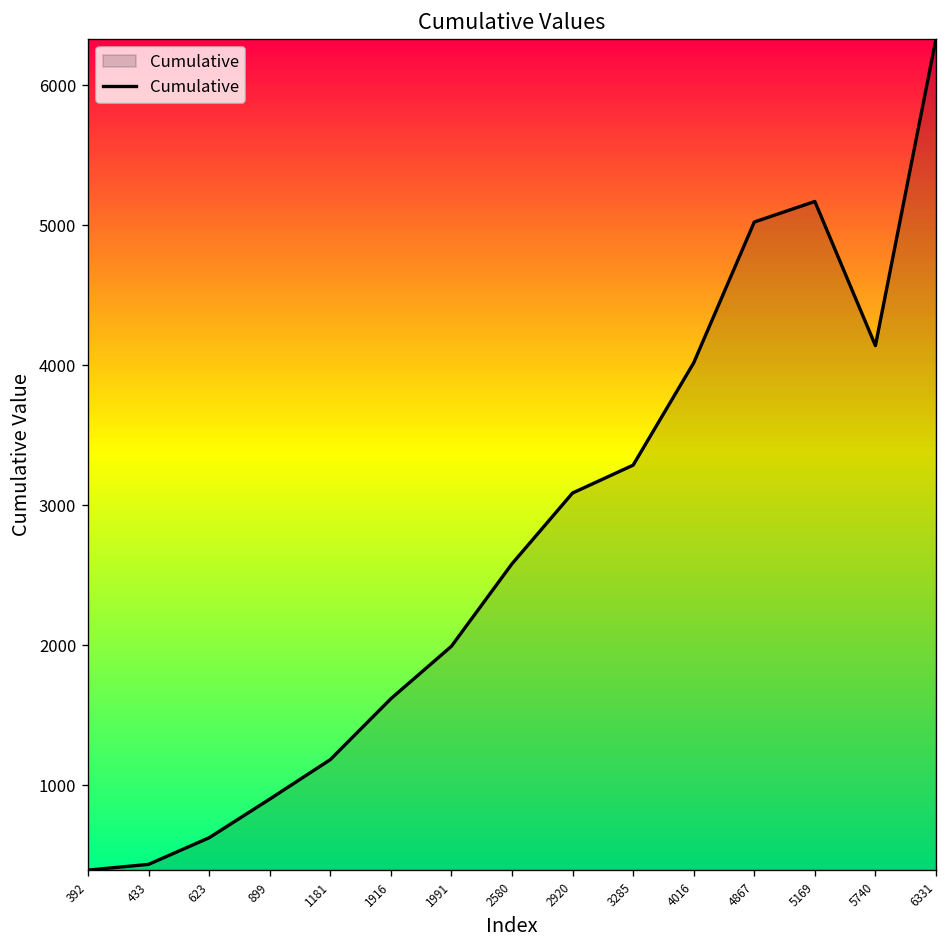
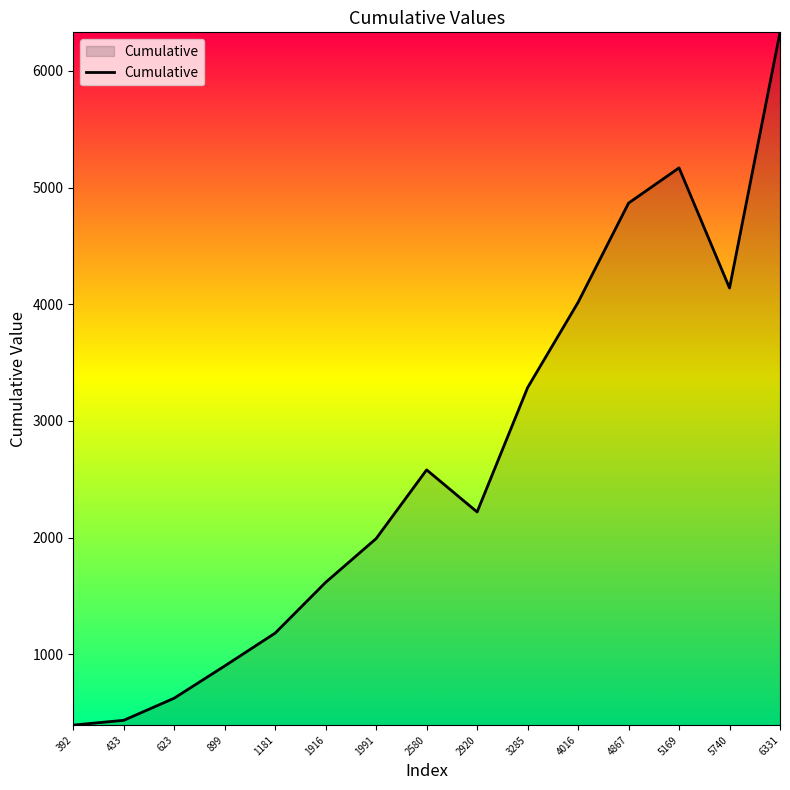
2920: 3090 -> 2220
4867: 5020 -> 4870
